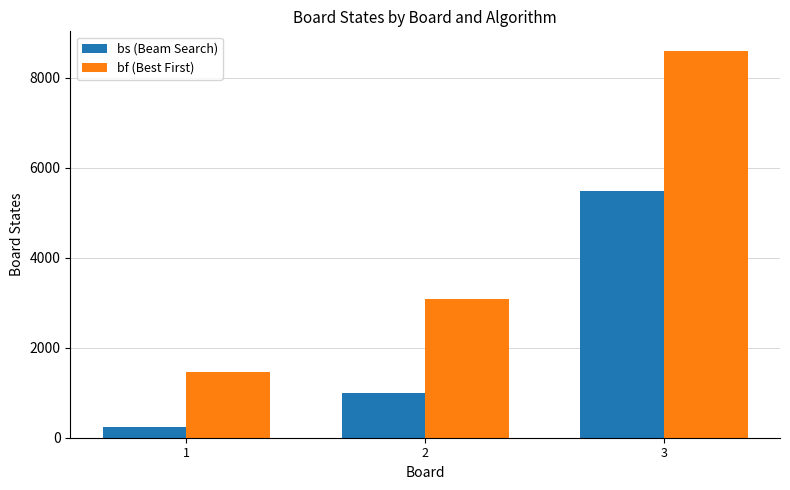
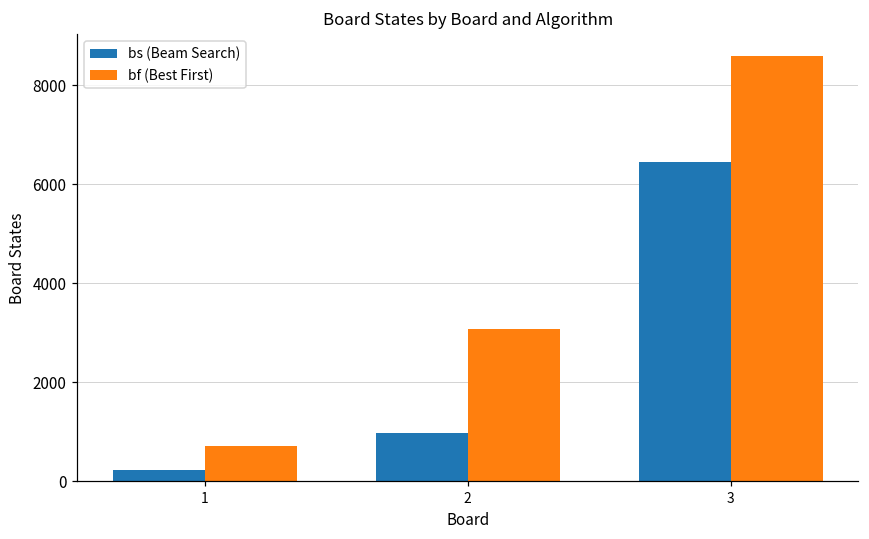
bf (Best First), 1: 1500 -> 700
bs (Beam Search), 3: 5500 -> 6500
